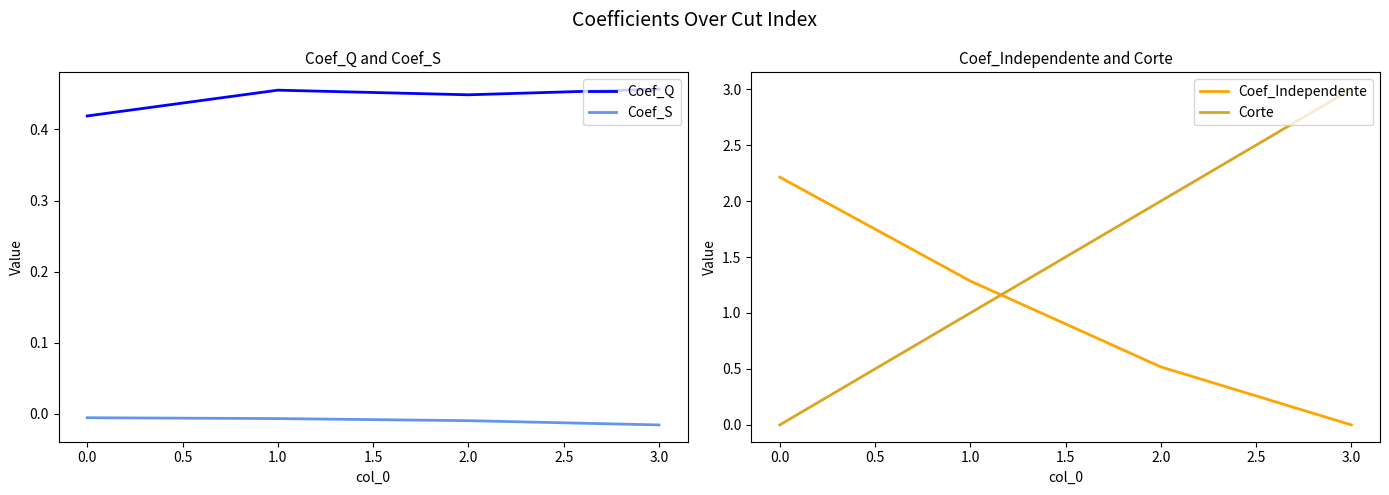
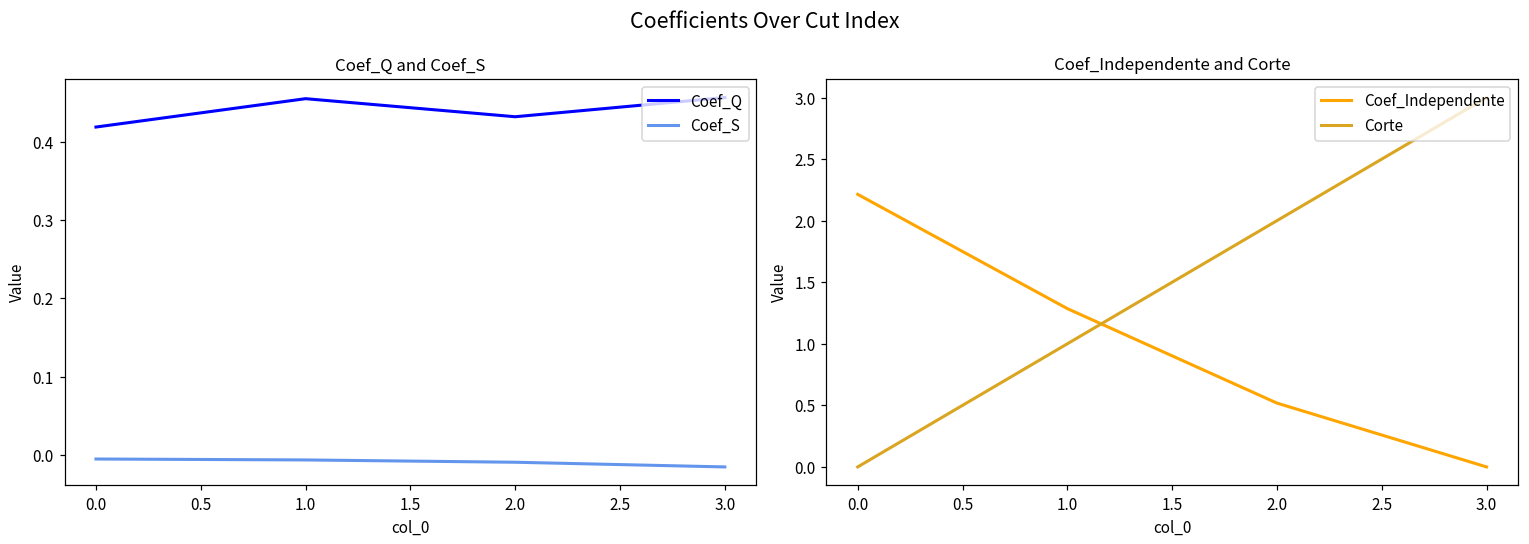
Coef_Q and Coef_S, Coef_Q, 2.0: 0.45 -> 0.43
